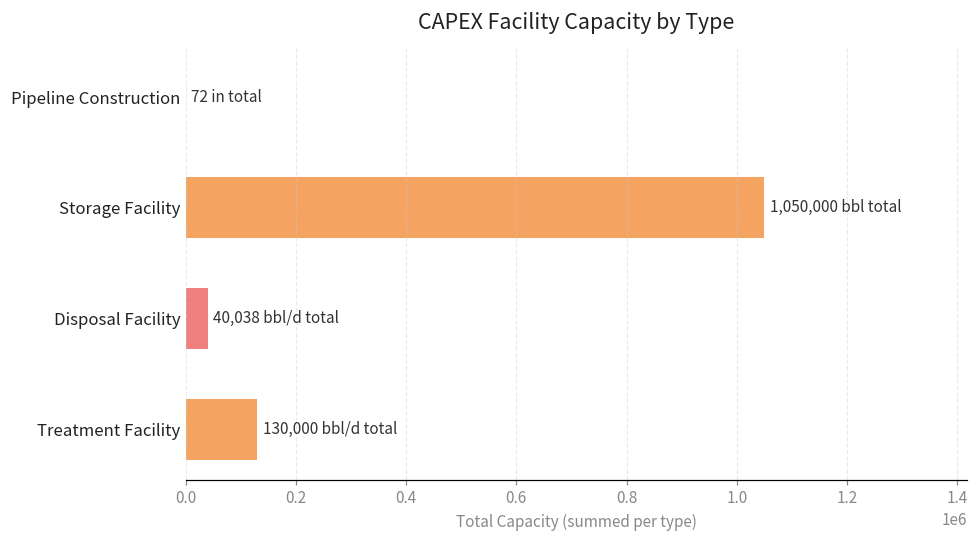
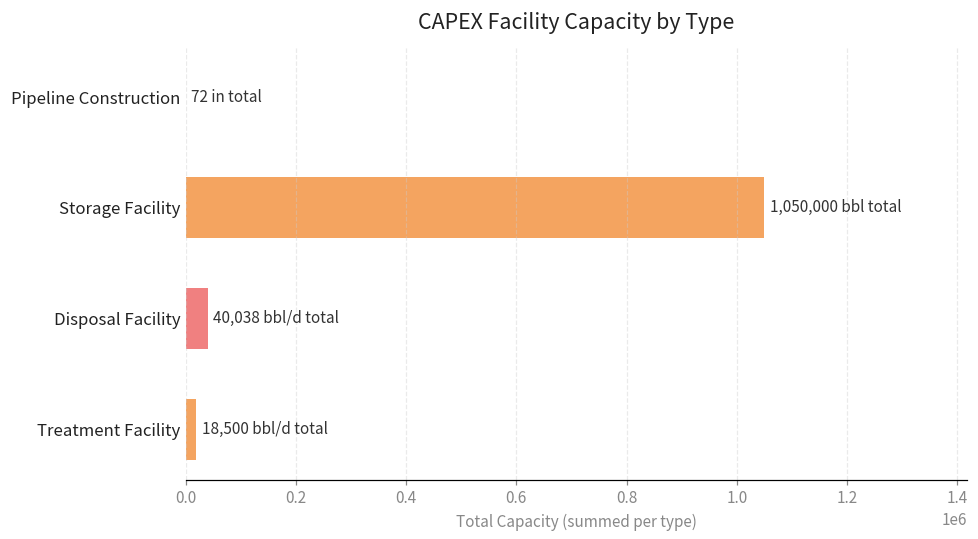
Treatment Facility: 130,000 -> 18,500
